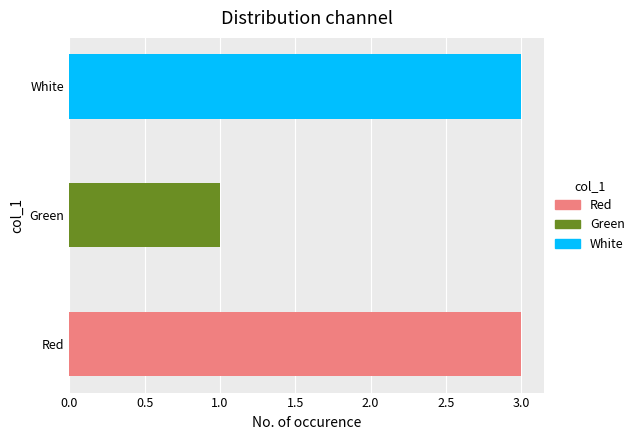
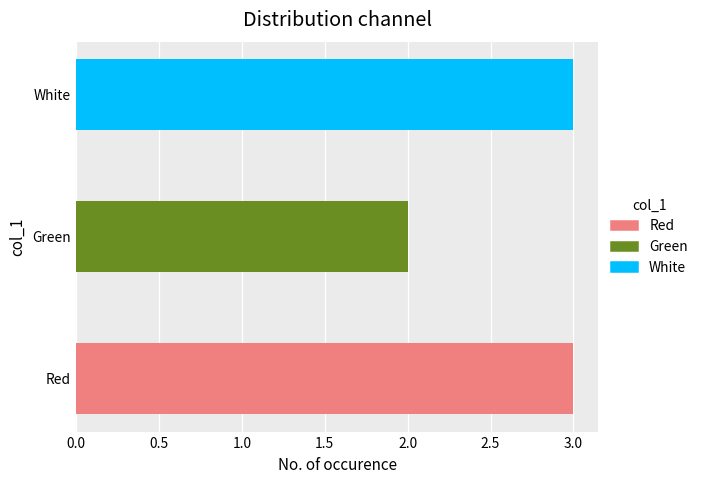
Green: 1 -> 2
